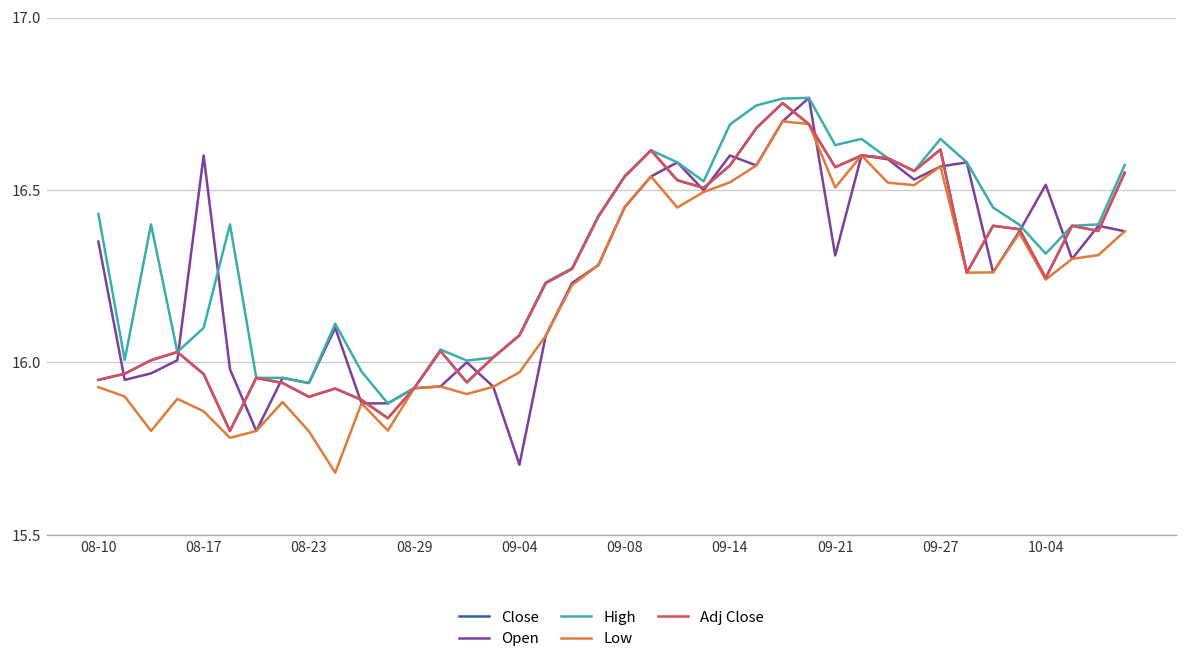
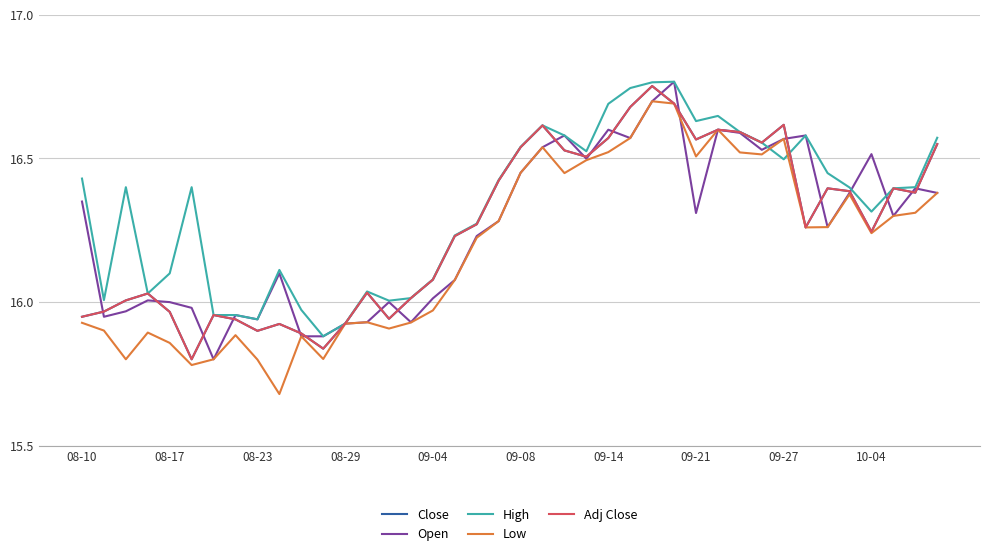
Open, 08-17: 16.6 -> 16.0
Open, 09-04: 15.70 -> 16.01
High, 09-27: 16.65 -> 16.50
